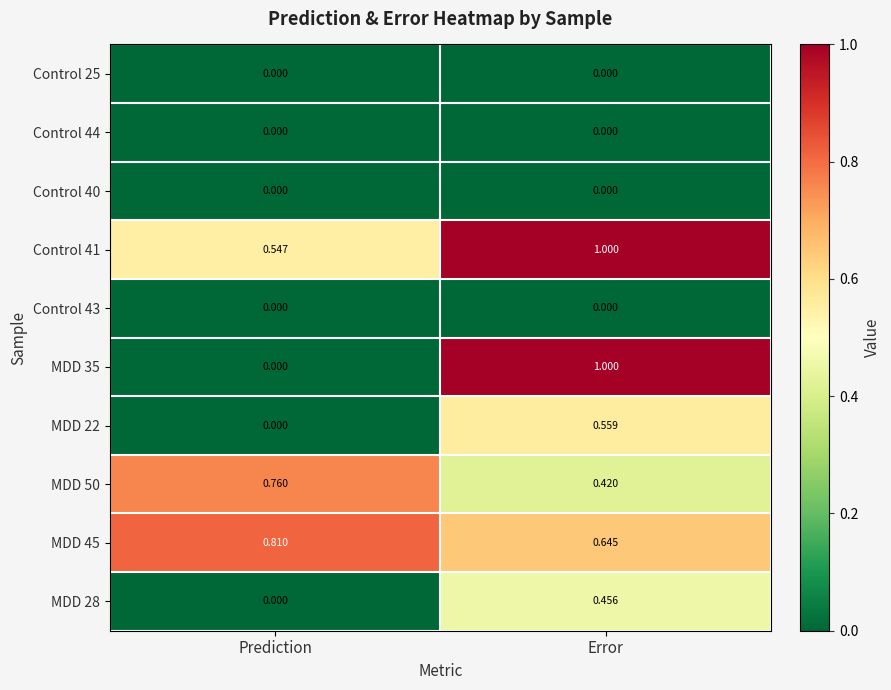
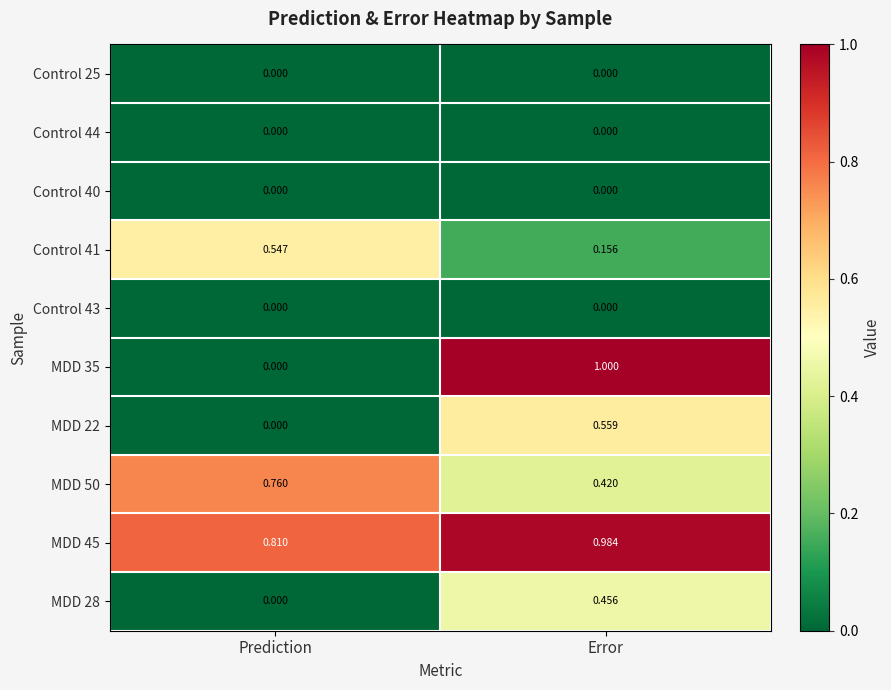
Control 41, Error: 1.000 -> 0.156
MDD 45, Error: 0.645 -> 0.984
